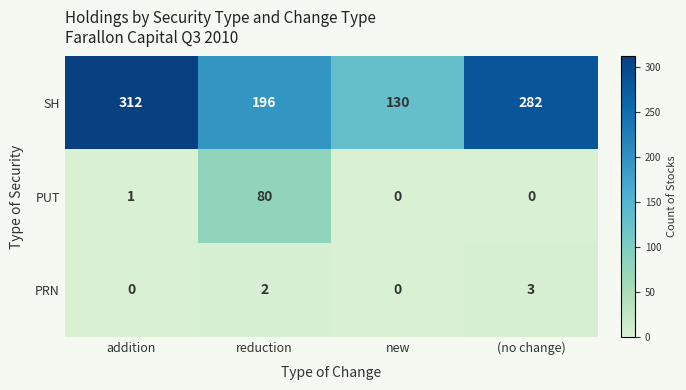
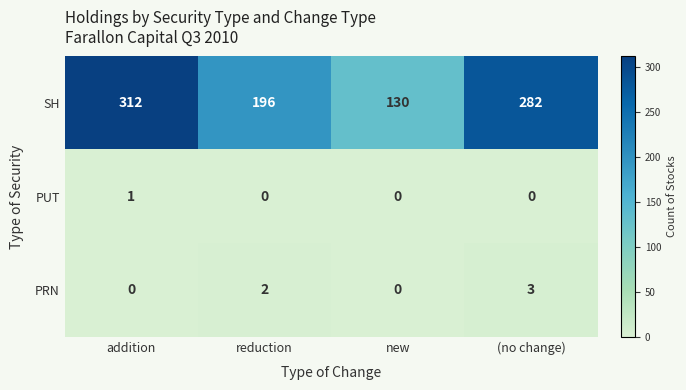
PUT, reduction: 80 -> 0
